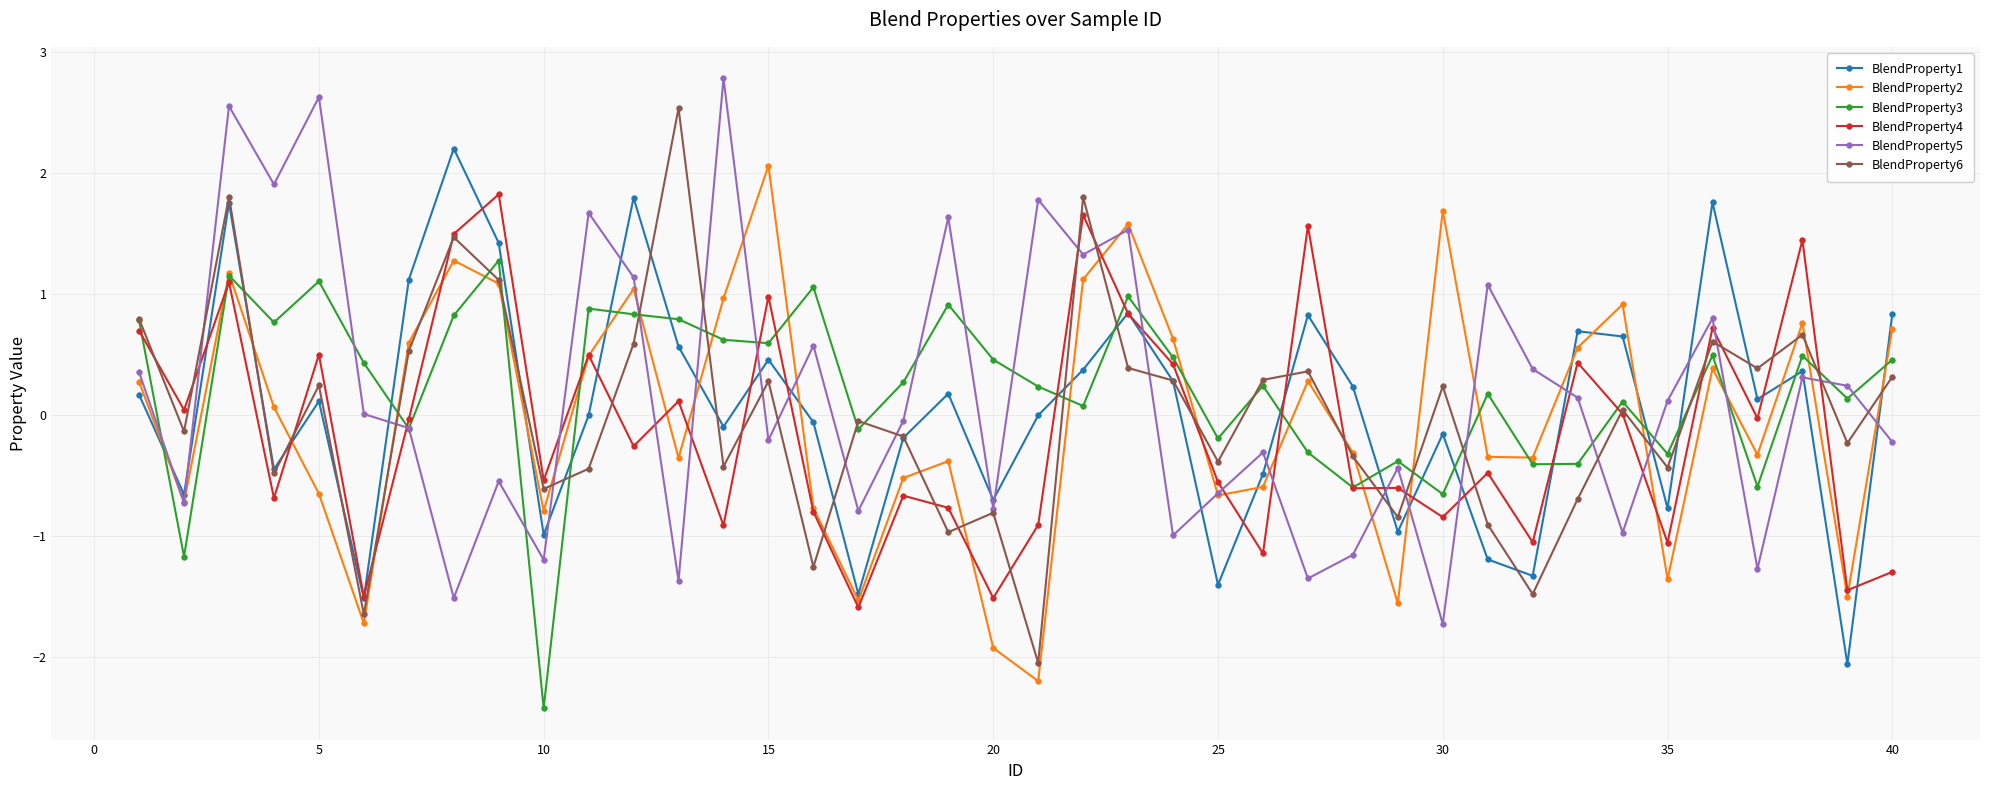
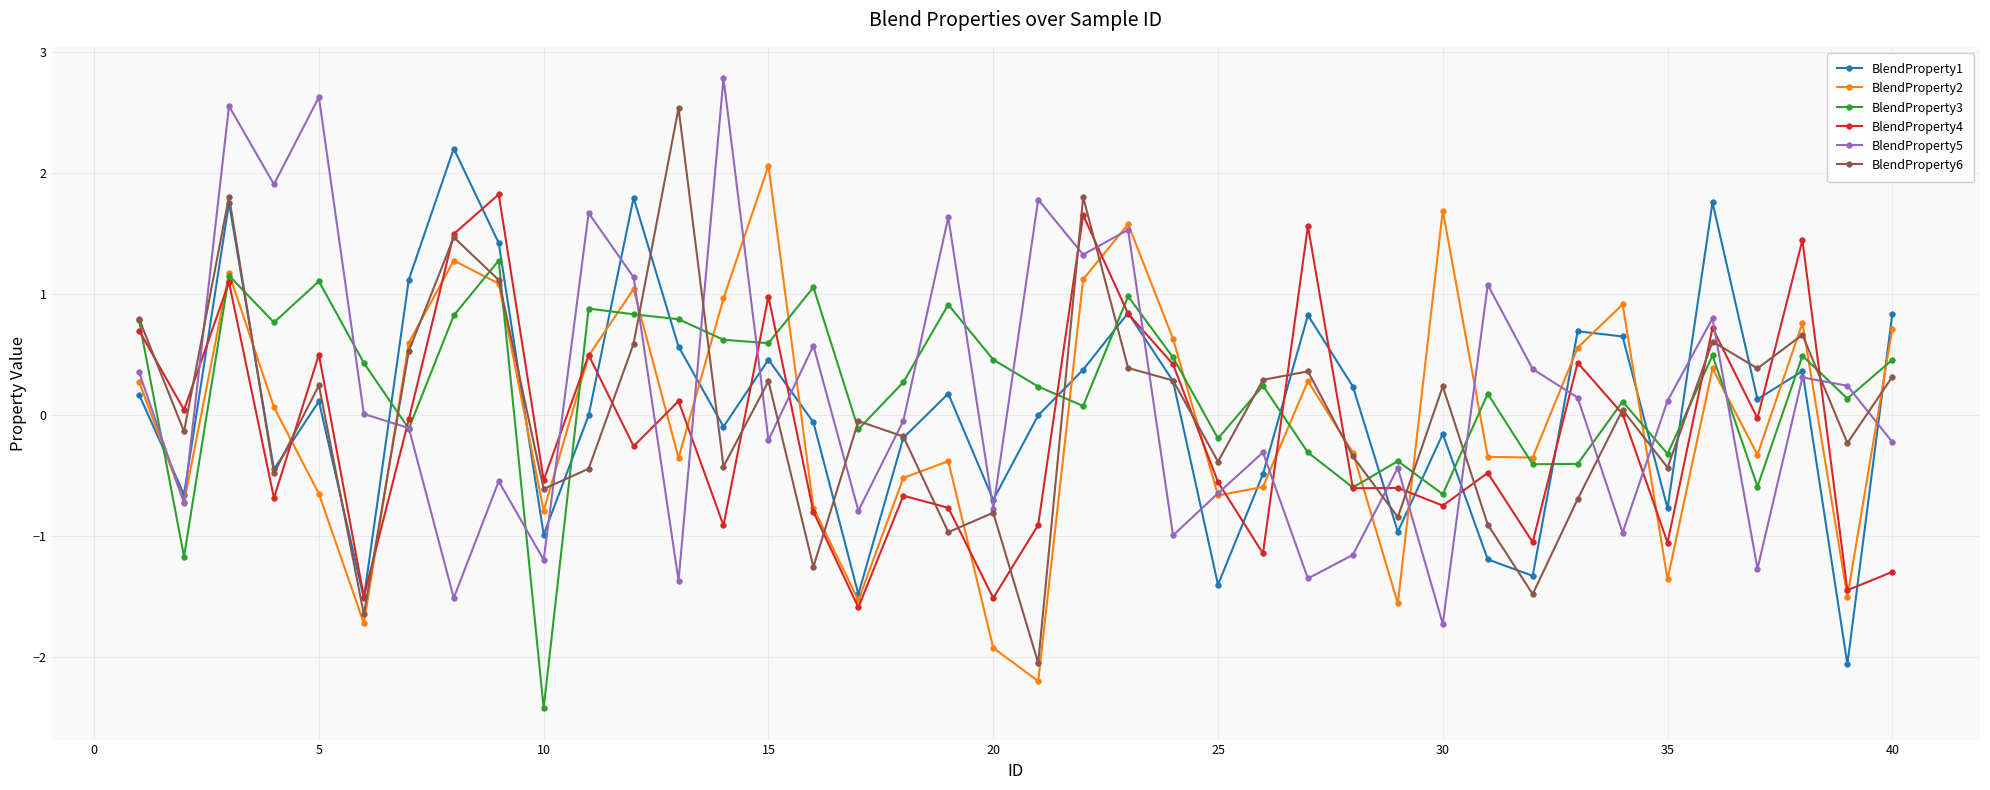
BlendProperty4, 30: -0.85 -> -0.75
